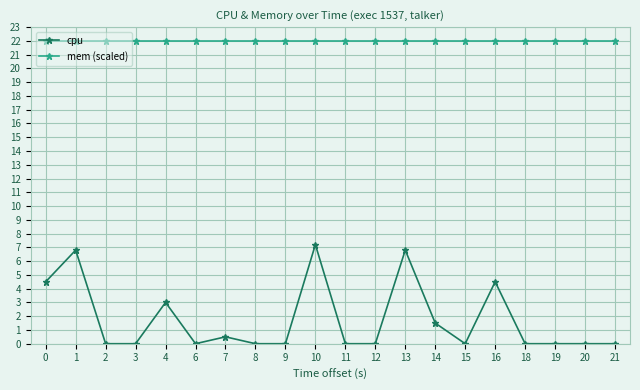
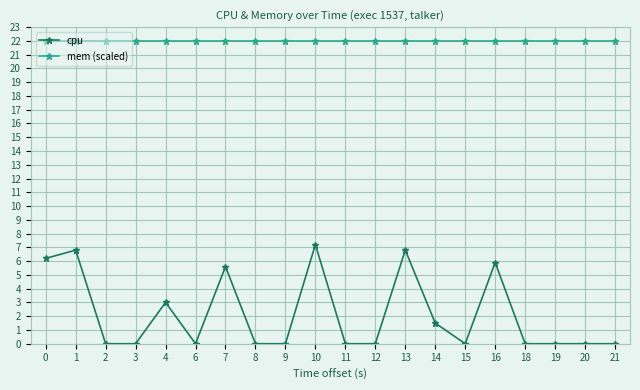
cpu, 0: 4.5 -> 6.2
cpu, 7: 0.5 -> 5.6
cpu, 16: 4.5 -> 5.9
